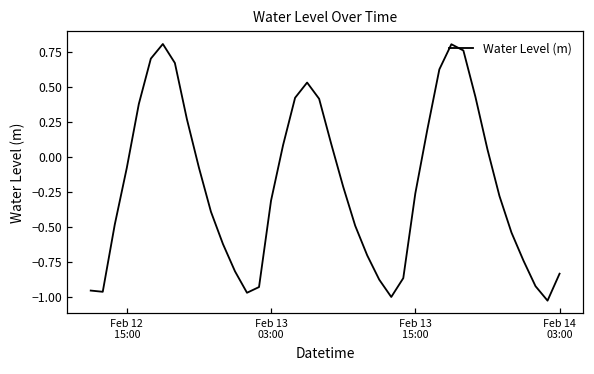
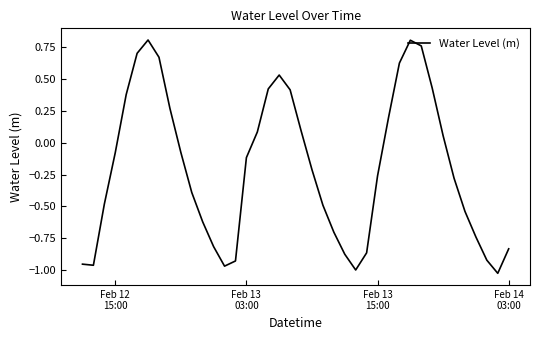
Feb 13 03:00: -0.31 -> -0.12
